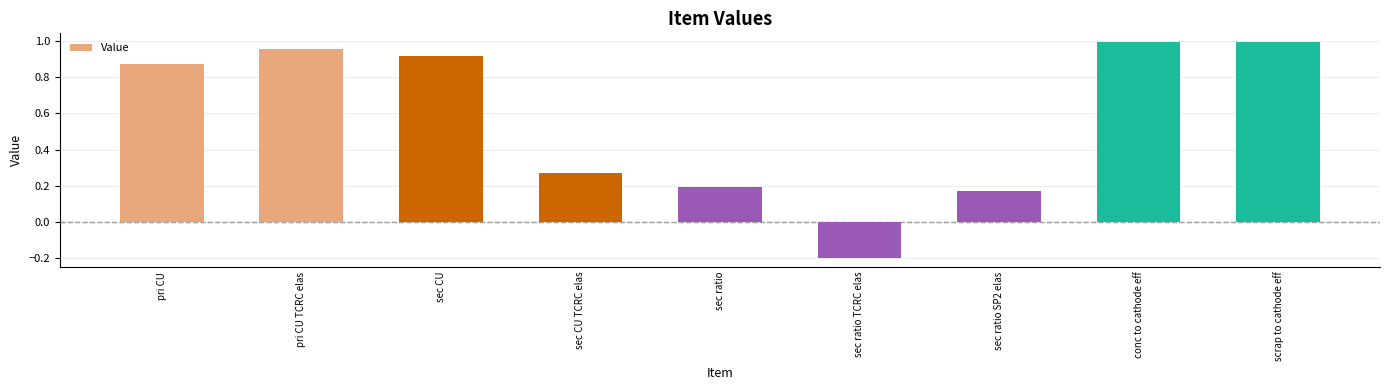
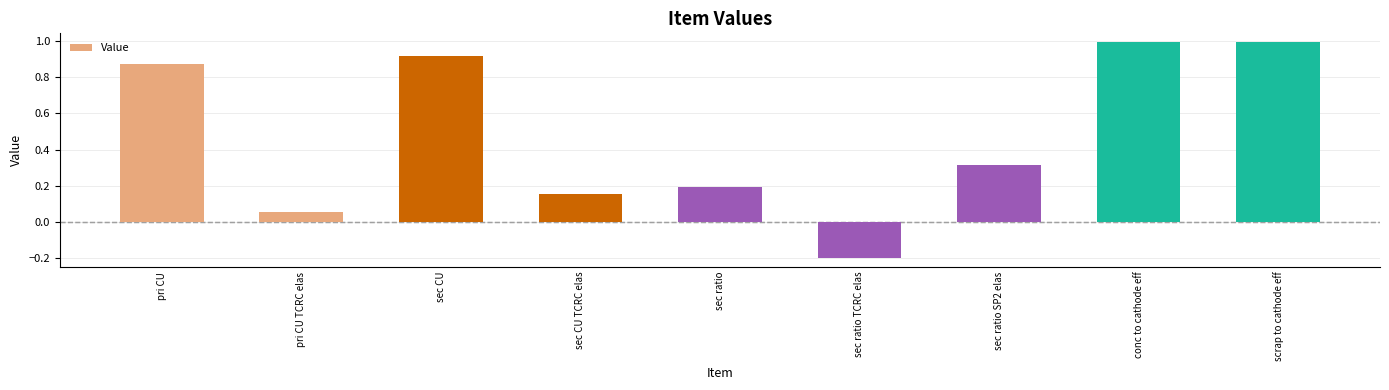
pri CU TCRC elas: 0.96 -> 0.06
sec CU TCRC elas: 0.27 -> 0.15
sec ratio SP2 elas: 0.17 -> 0.32
